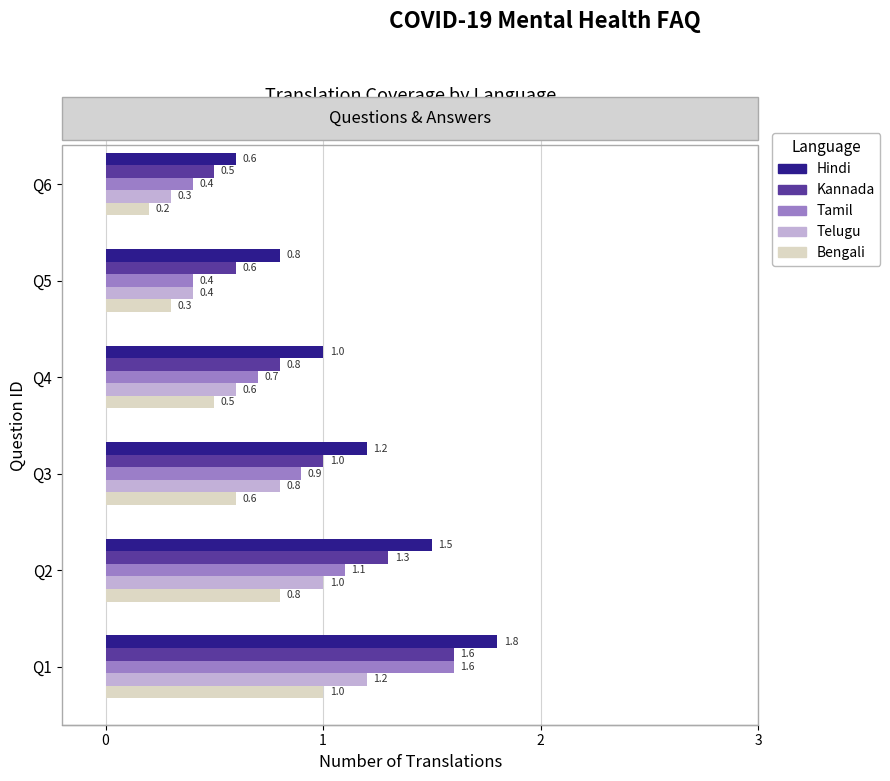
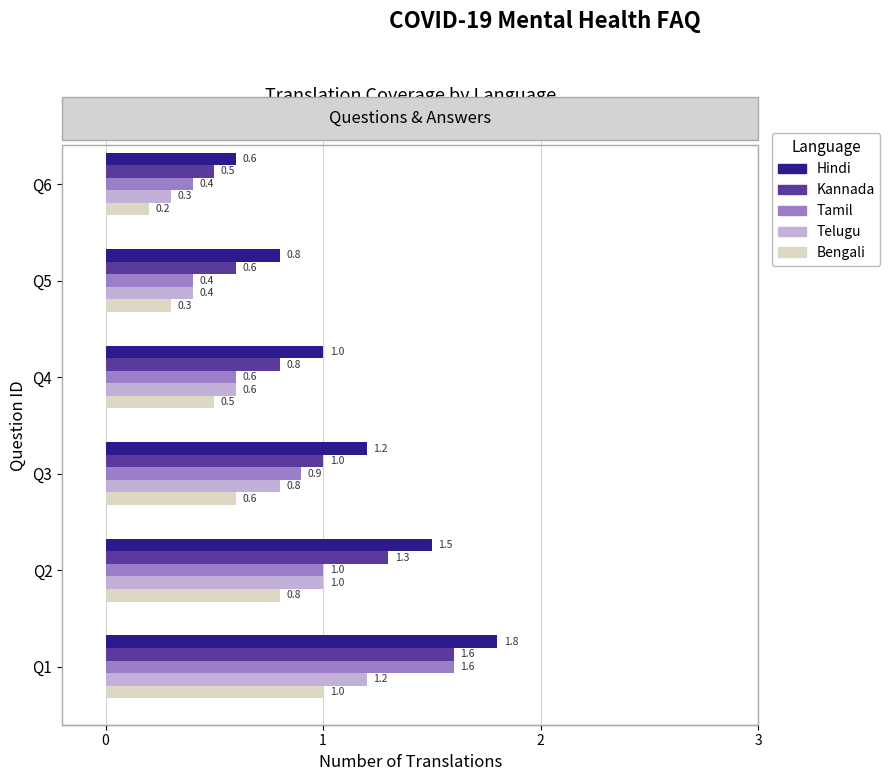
Tamil, Q4: 0.7 -> 0.6
Tamil, Q2: 1.1 -> 1.0
